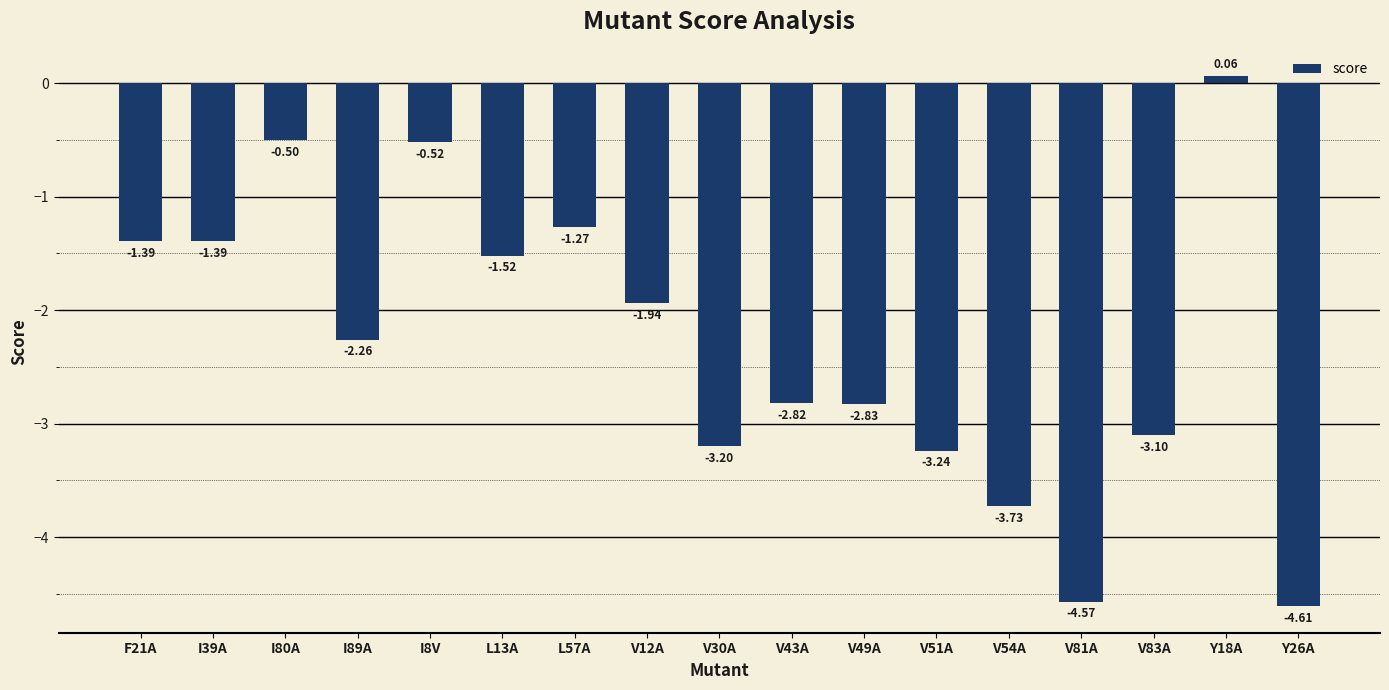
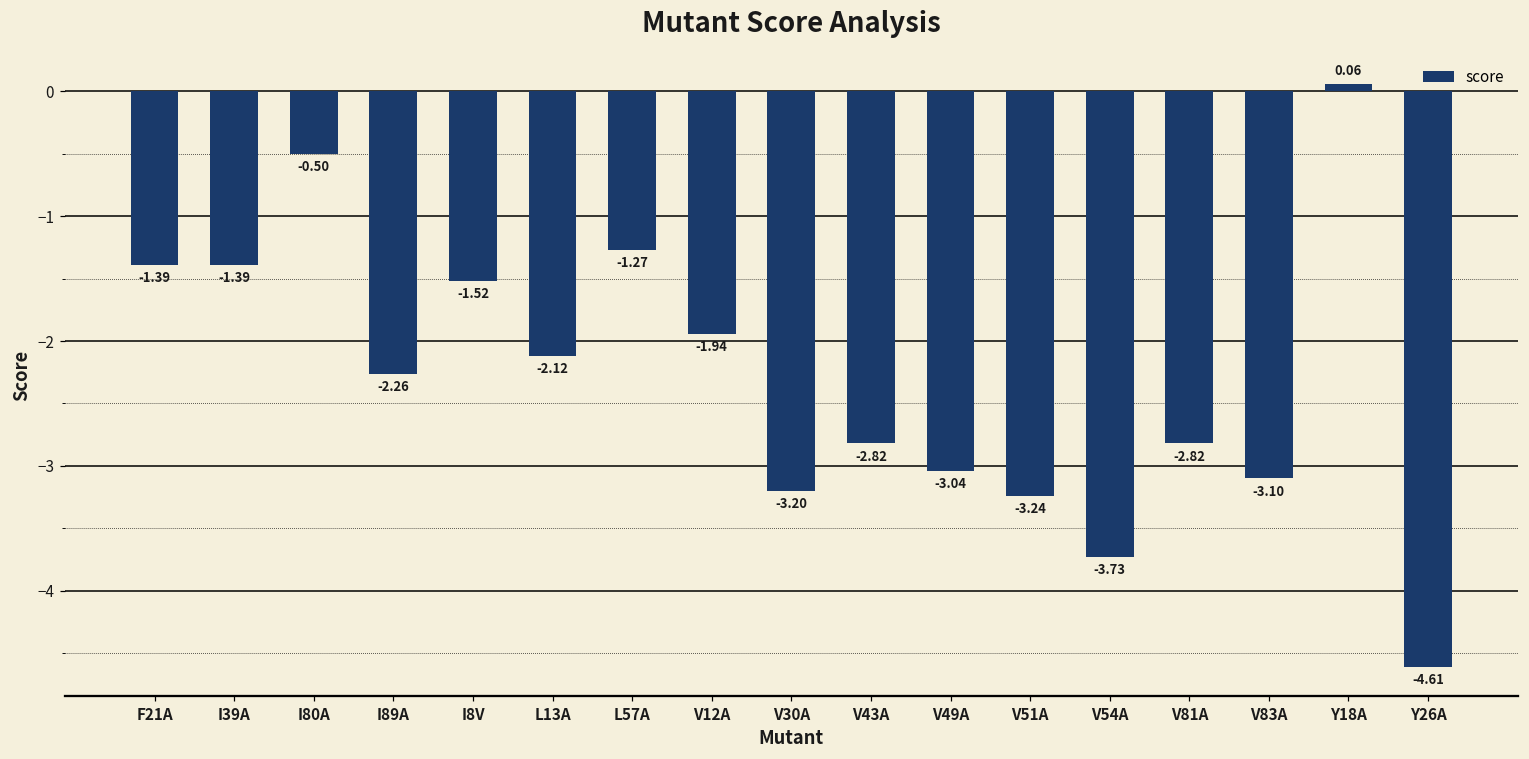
I8V: -0.52 -> -1.52
L13A: -1.52 -> -2.12
V49A: -2.83 -> -3.04
V81A: -4.57 -> -2.82
